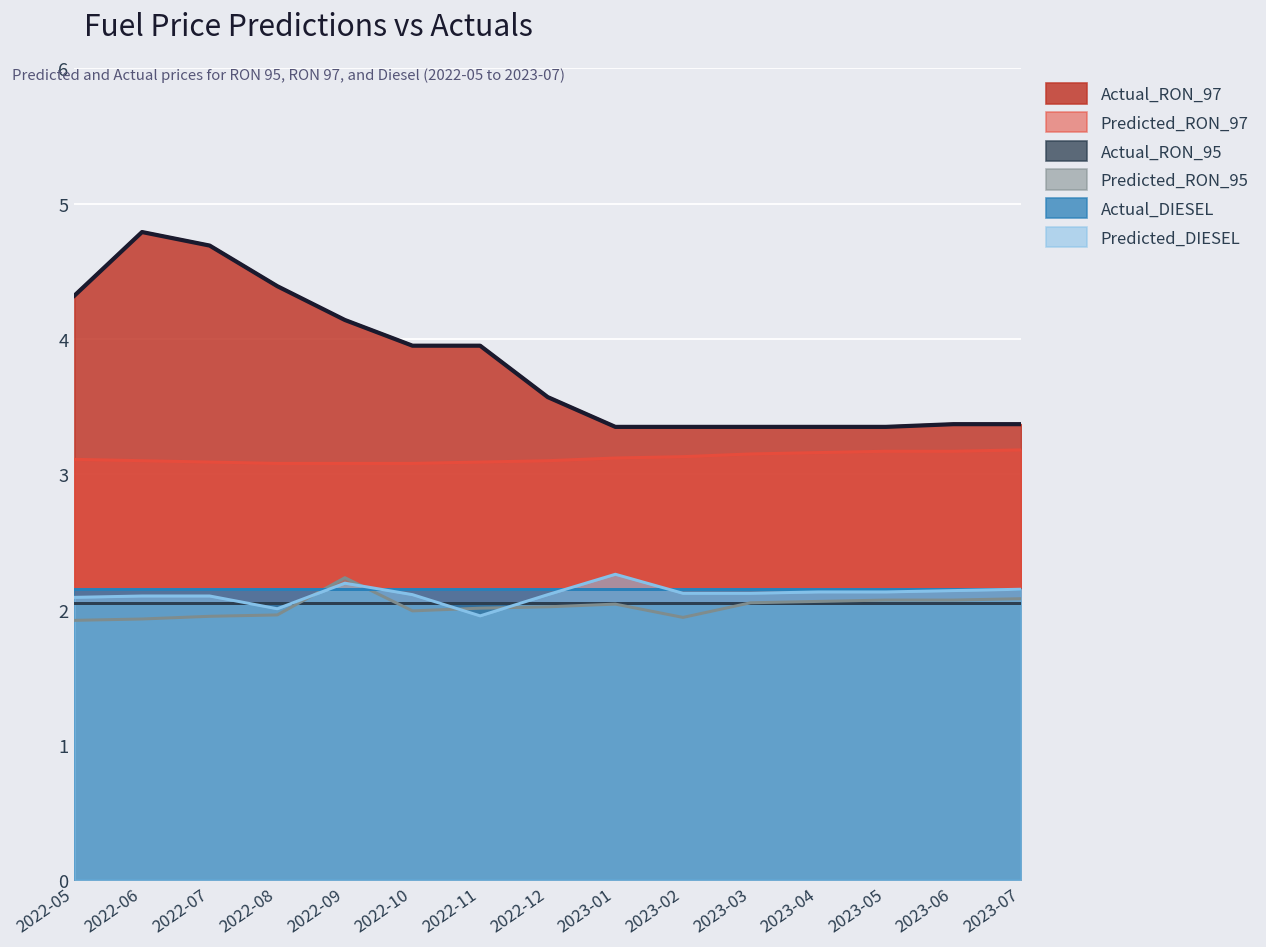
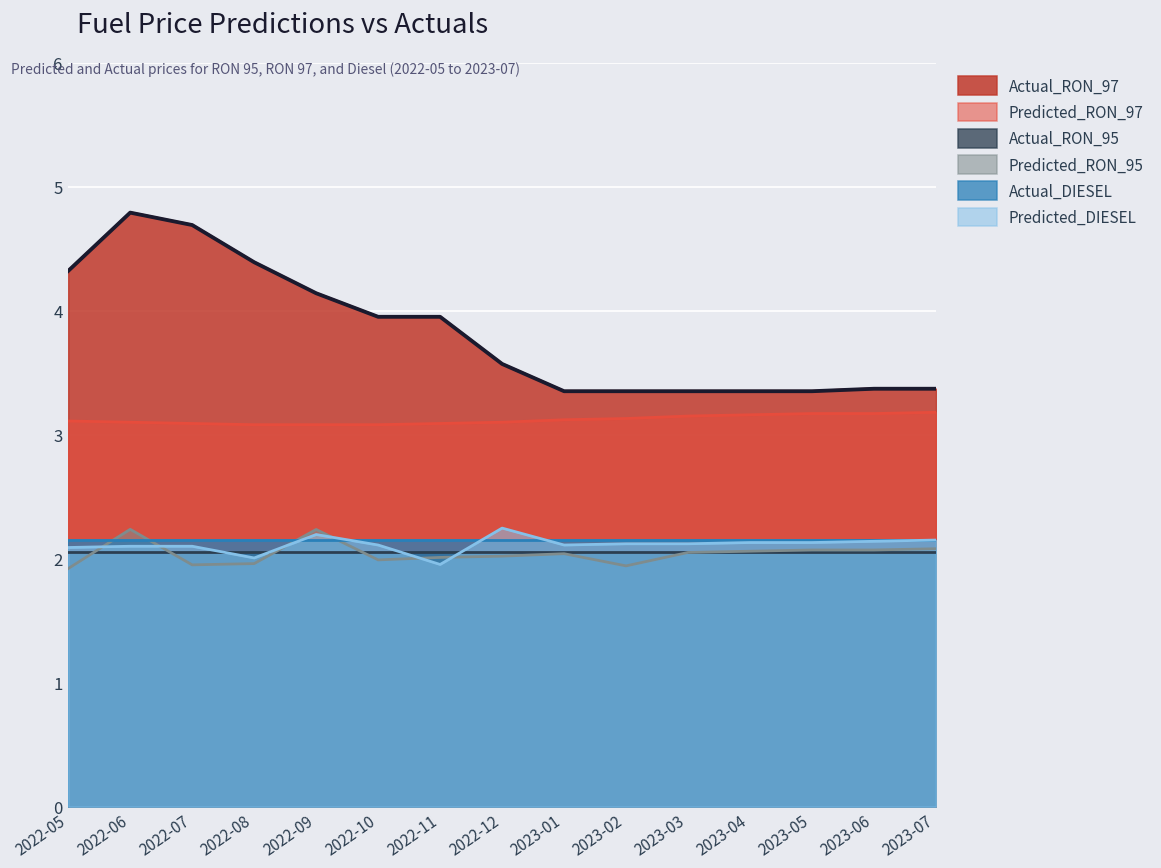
Predicted_RON_95, 2022-06: 1.93 -> 2.24
Predicted_DIESEL, 2022-12: 2.11 -> 2.25
Predicted_DIESEL, 2023-01: 2.26 -> 2.11
